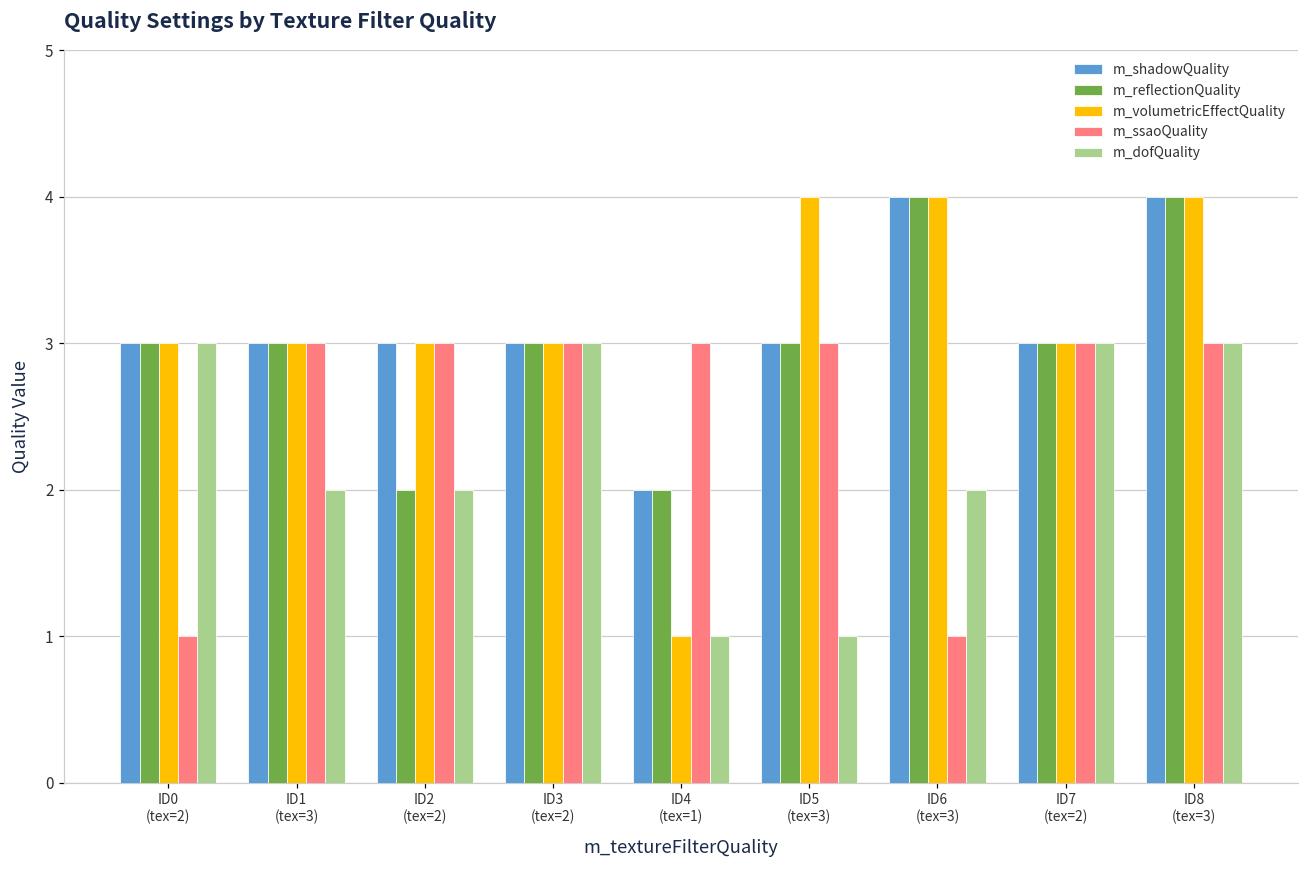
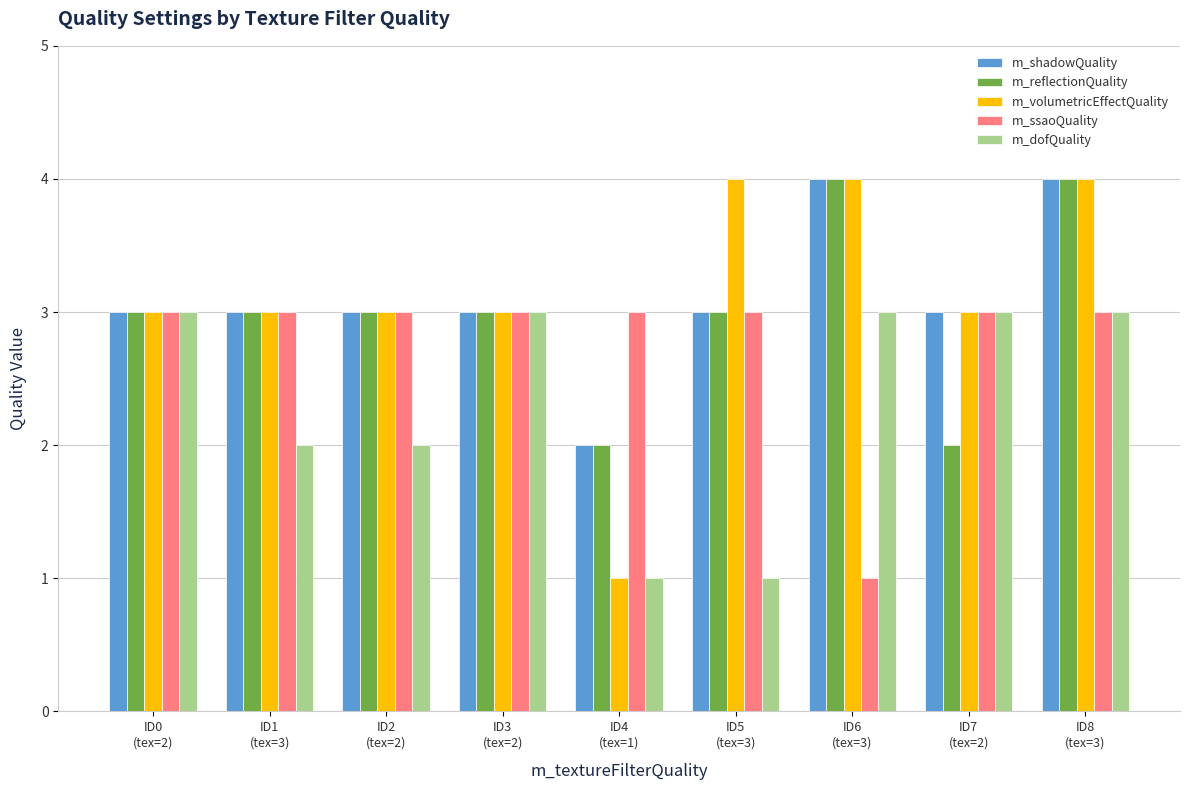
m_ssaoQuality, ID0 (tex=2): 1 -> 3
m_reflectionQuality, ID2 (tex=2): 2 -> 3
m_dofQuality, ID6 (tex=3): 2 -> 3
m_reflectionQuality, ID7 (tex=2): 3 -> 2
